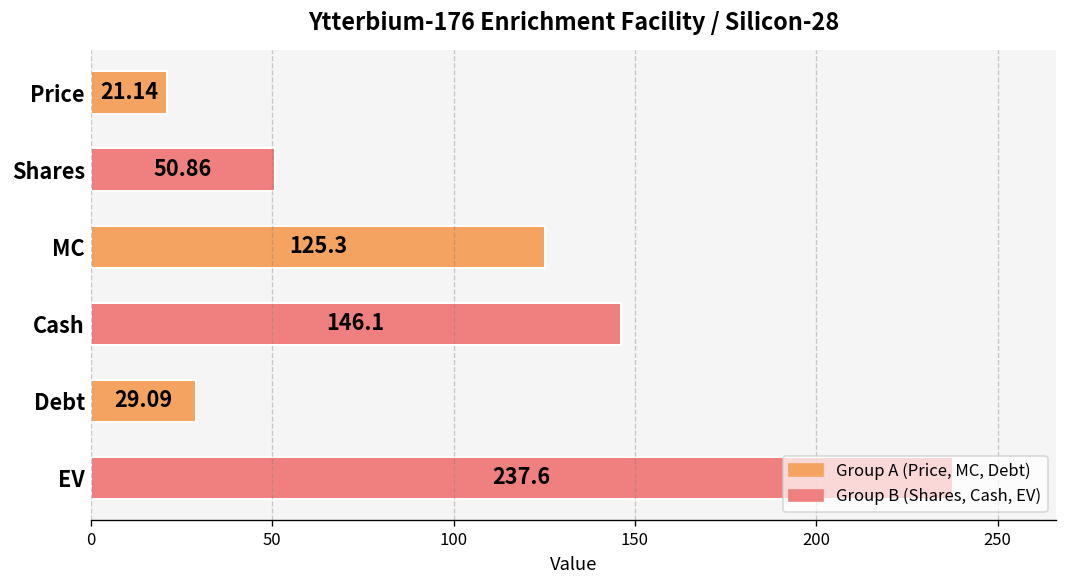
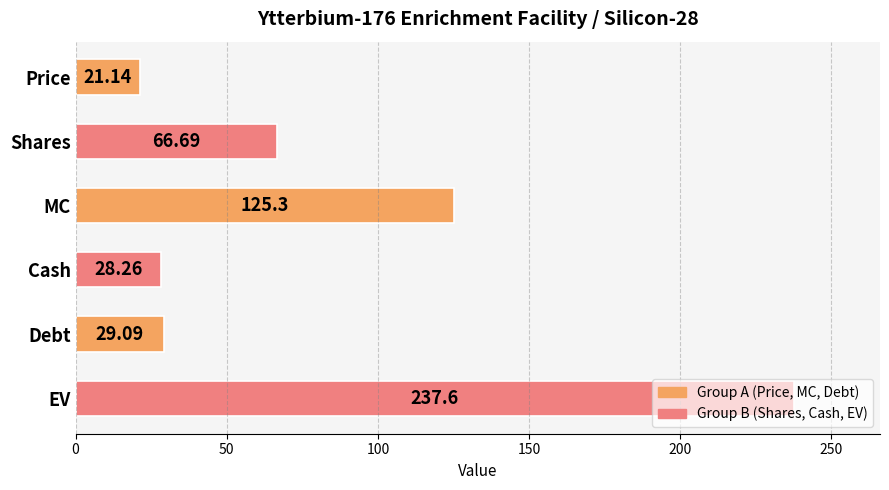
Shares: 50.86 -> 66.69
Cash: 146.1 -> 28.26
